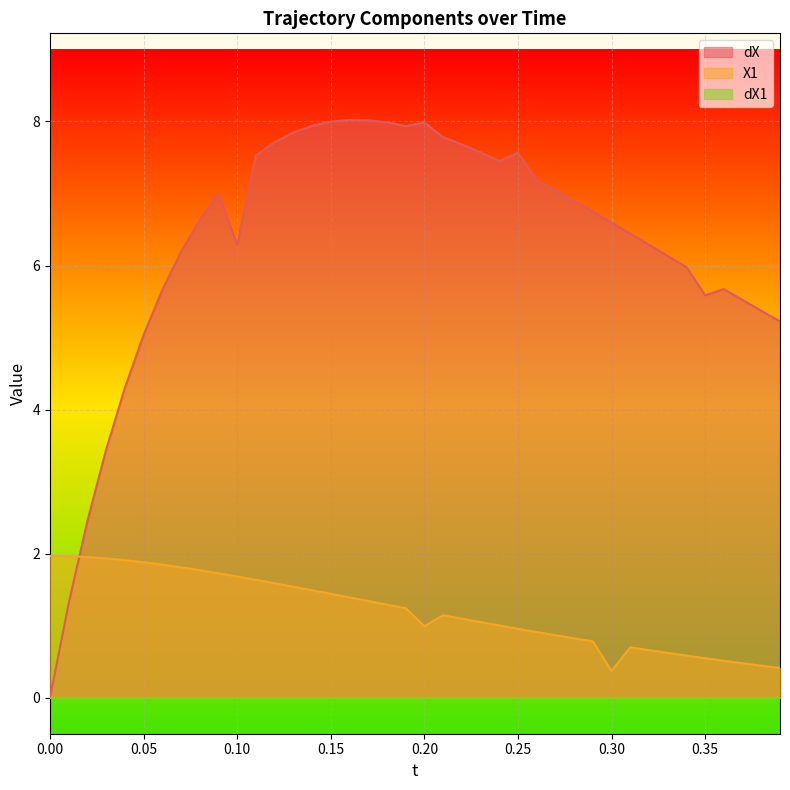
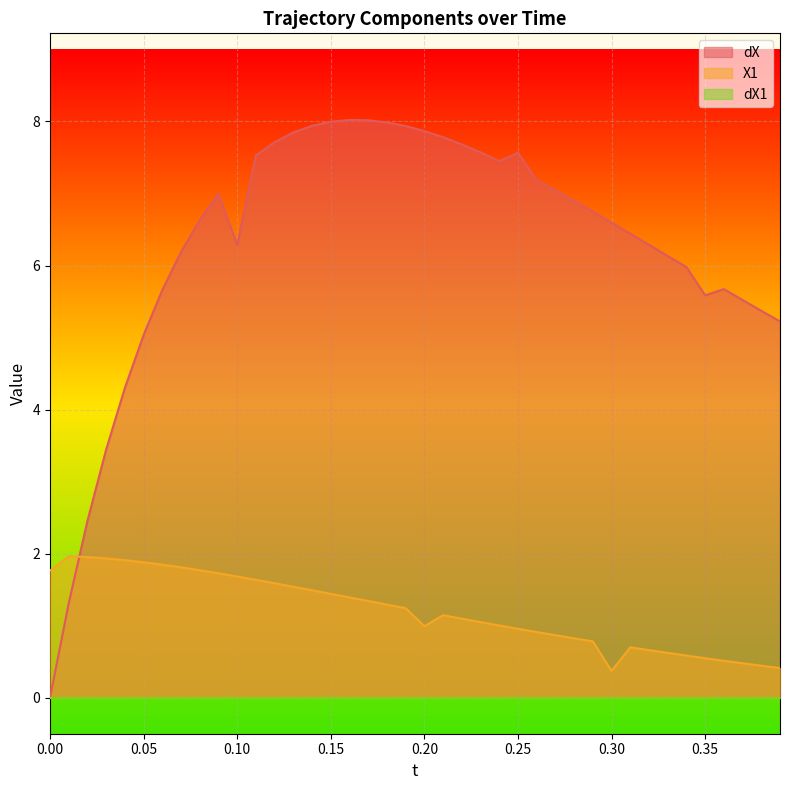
X1, 0.00: 2.0 -> 1.8
dX, 0.20: 8.0 -> 7.9
